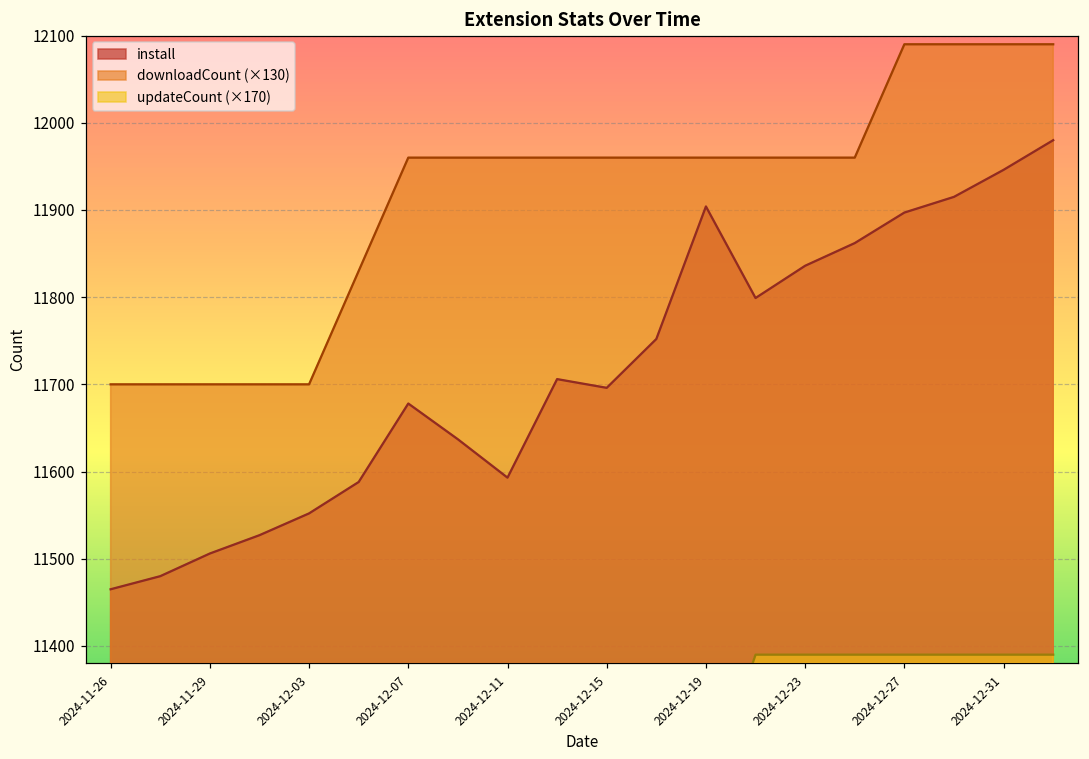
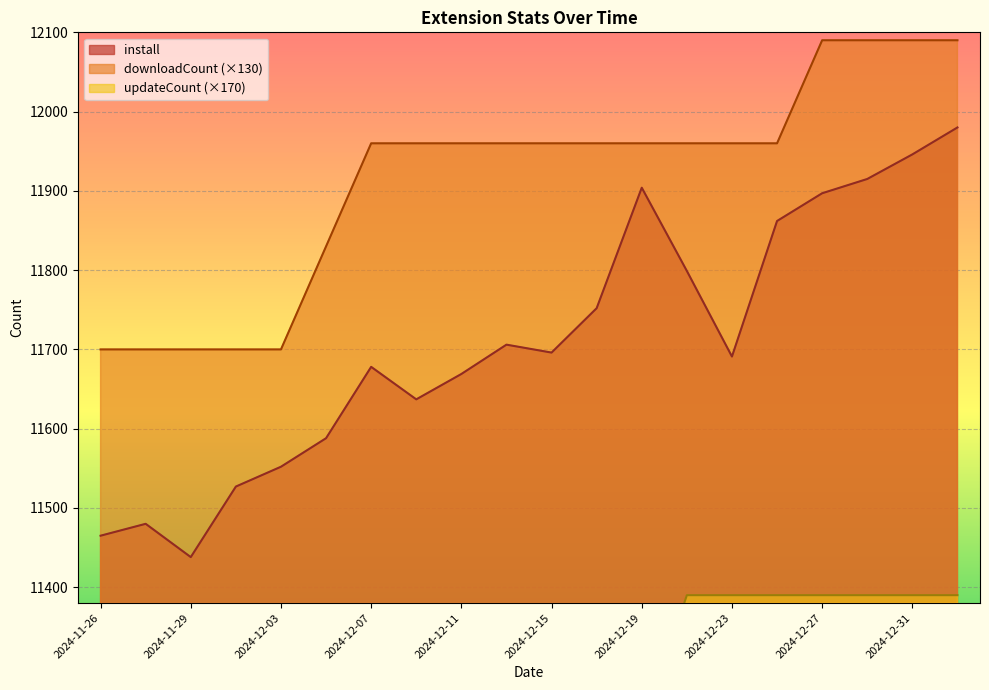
install, 2024-11-29: 11510 -> 11440
install, 2024-12-11: 11590 -> 11670
install, 2024-12-23: 11840 -> 11690
